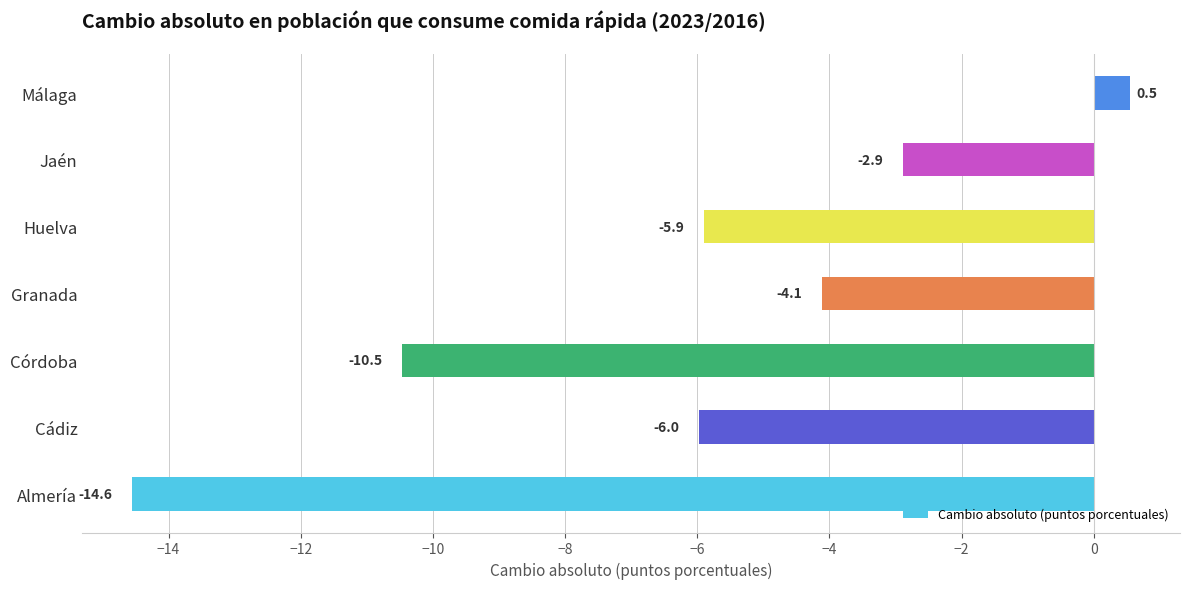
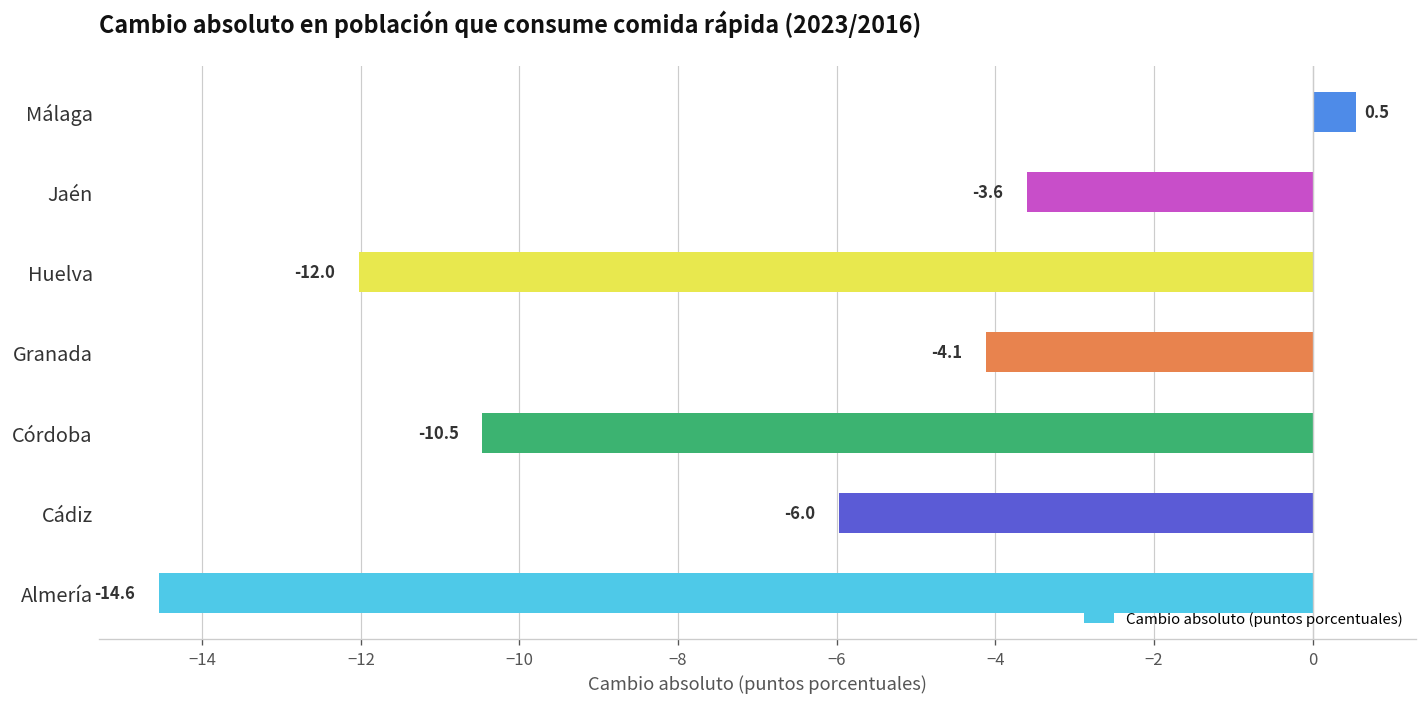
Jaén: -2.9 -> -3.6
Huelva: -5.9 -> -12.0
